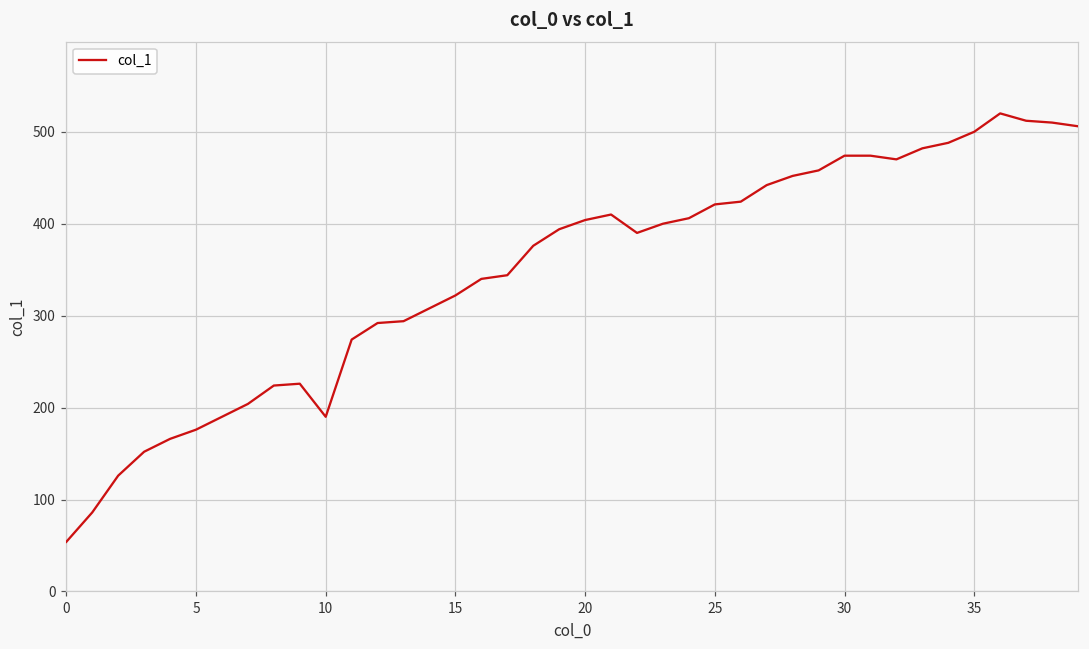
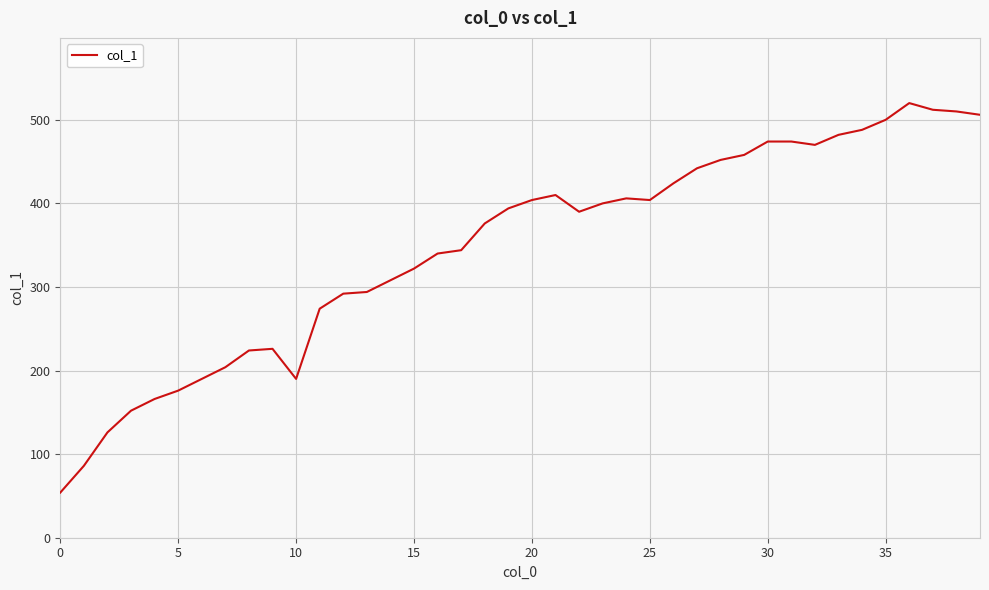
25: 420 -> 400
